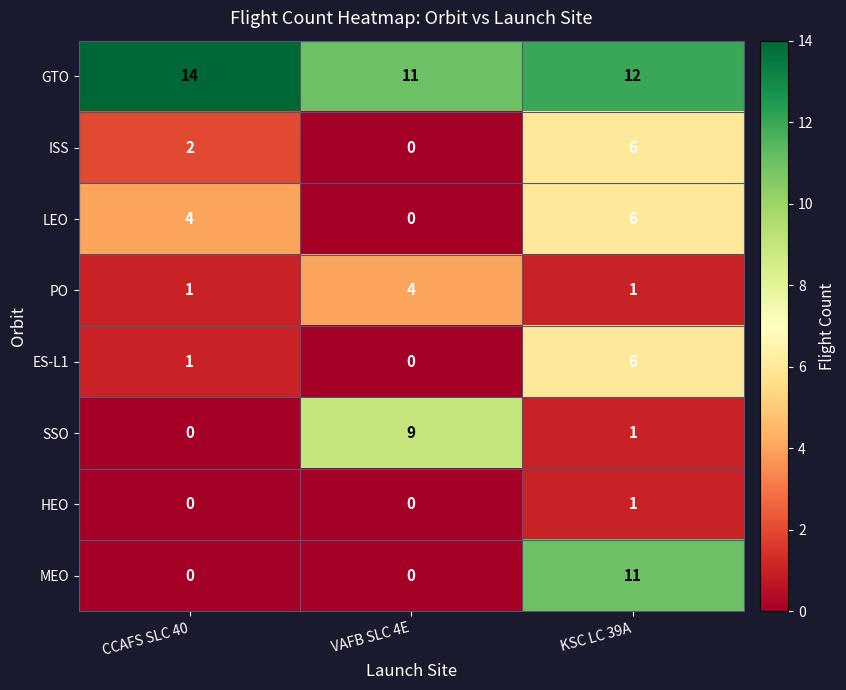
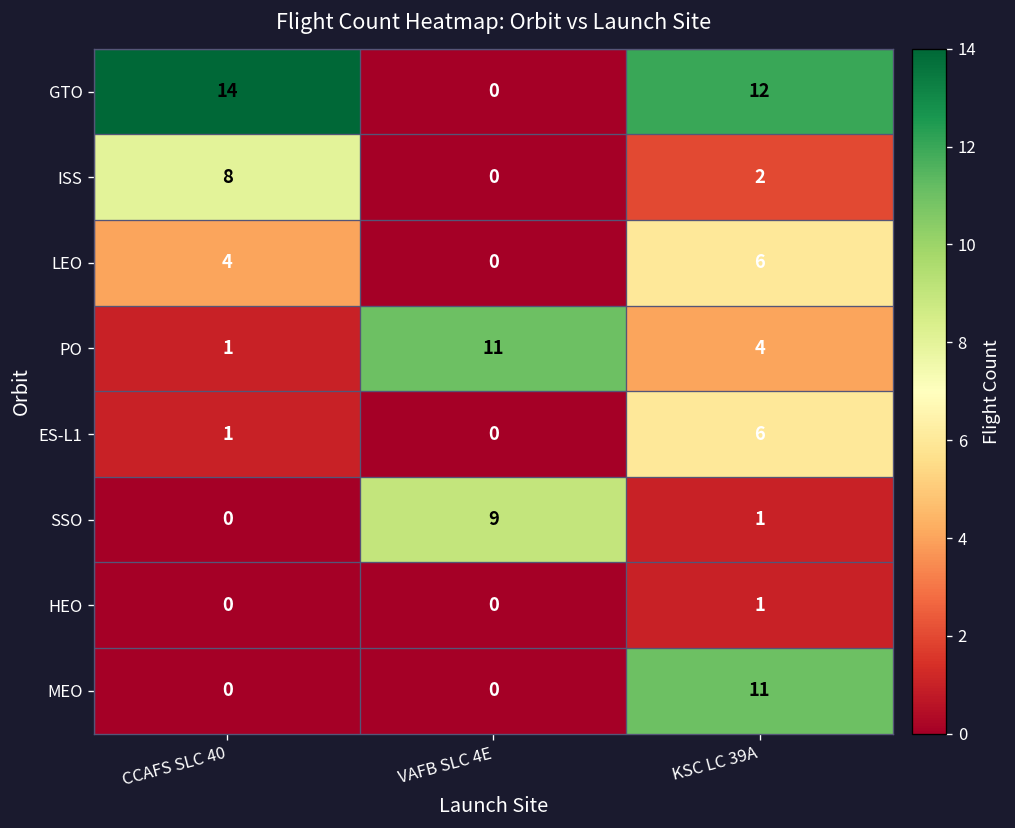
GTO, VAFB SLC 4E: 11 -> 0
ISS, CCAFS SLC 40: 2 -> 8
ISS, KSC LC 39A: 6 -> 2
PO, VAFB SLC 4E: 4 -> 11
PO, KSC LC 39A: 1 -> 4
